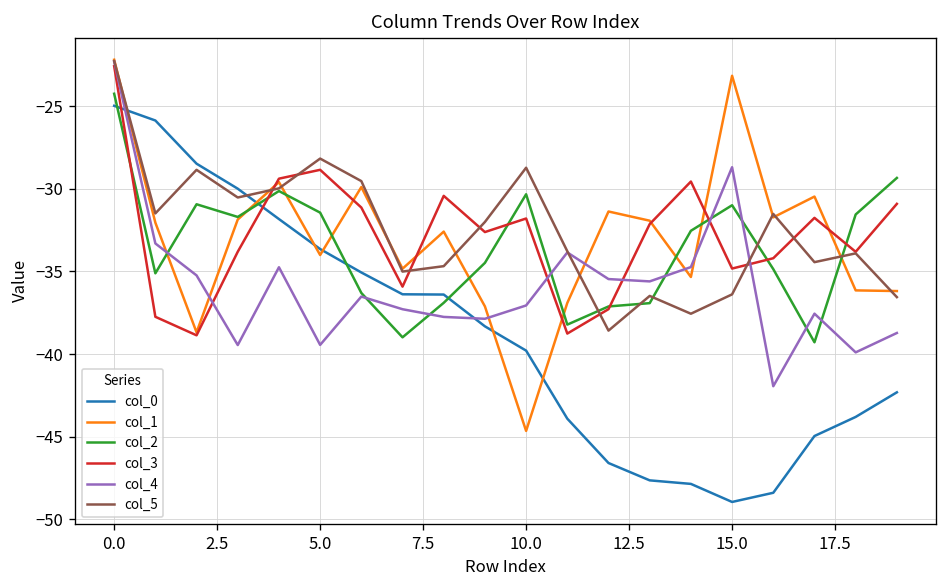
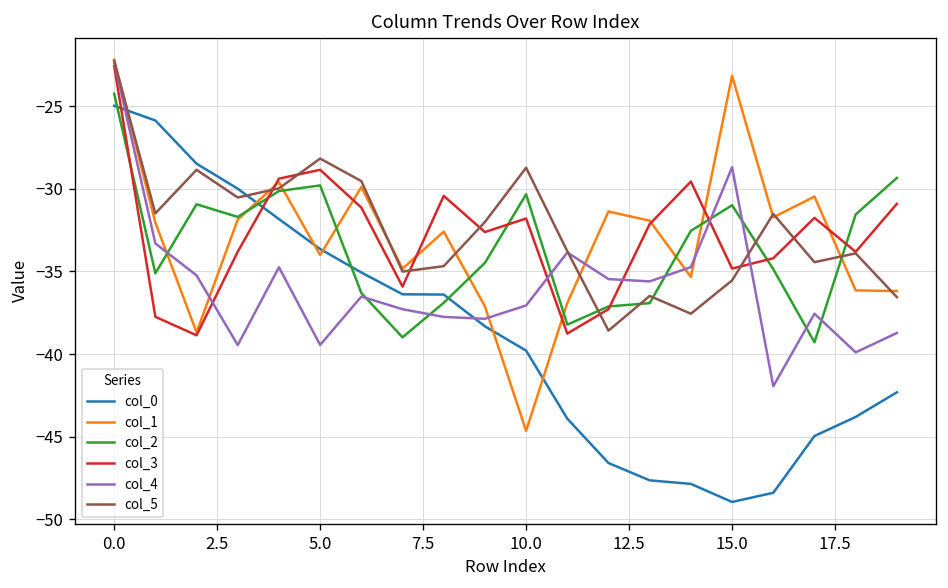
col_2, 5.0: -31.4 -> -29.8
col_5, 15.0: -36.4 -> -35.5
